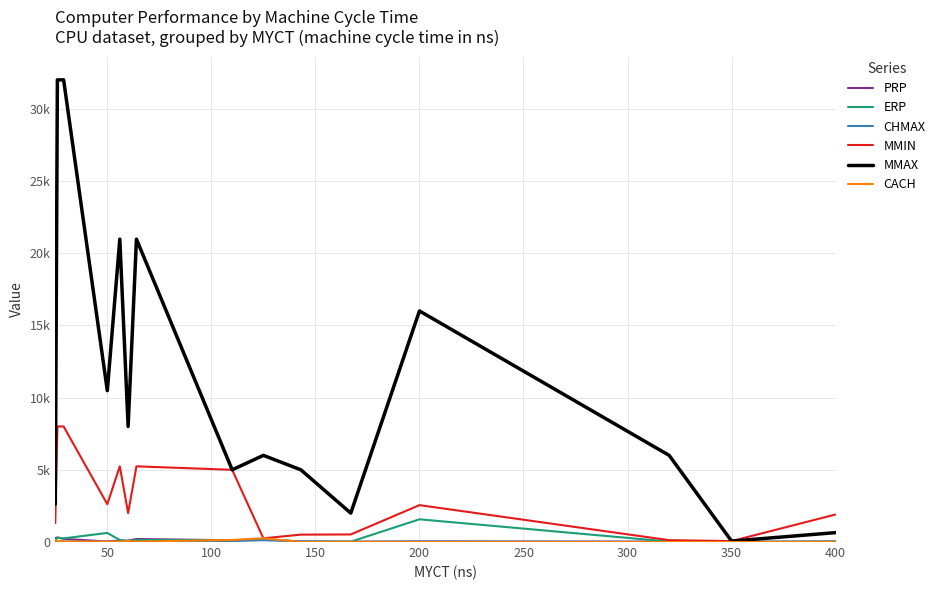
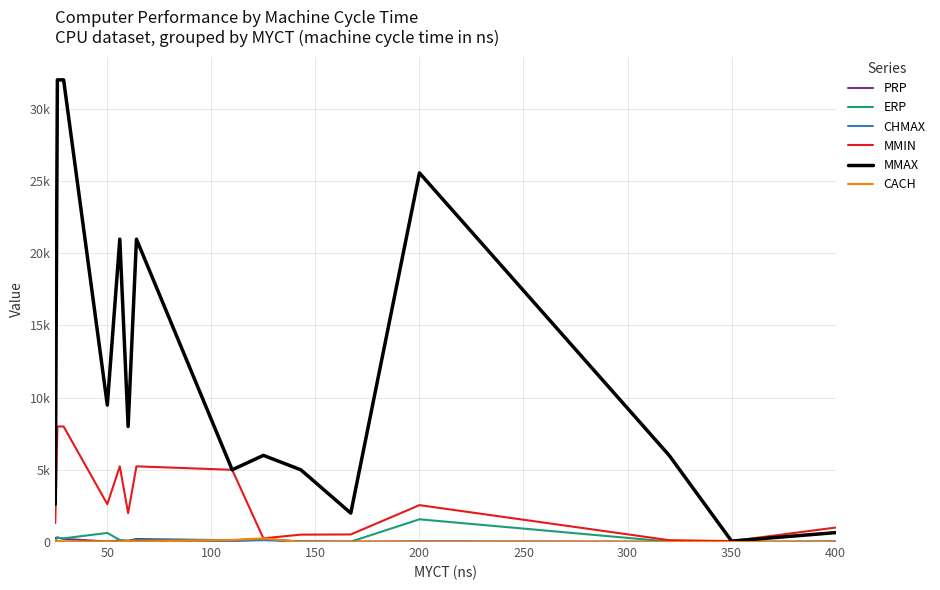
MMAX, 50: 10500 -> 9500
MMAX, 200: 16000 -> 25600
MMIN, 400: 1900 -> 1000
